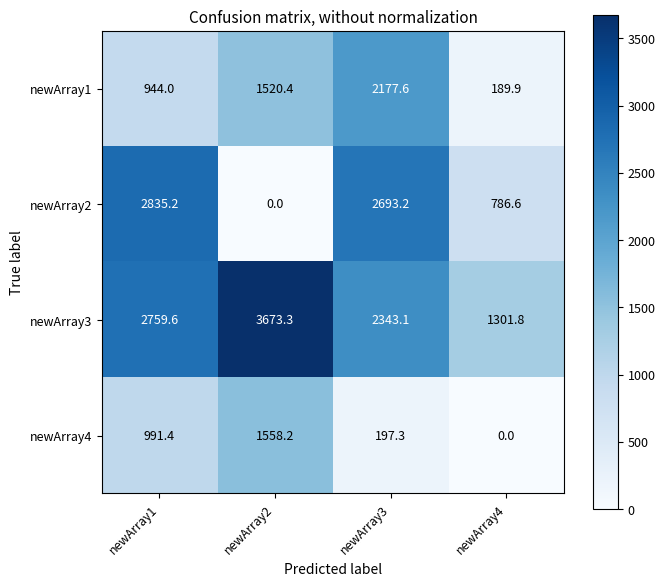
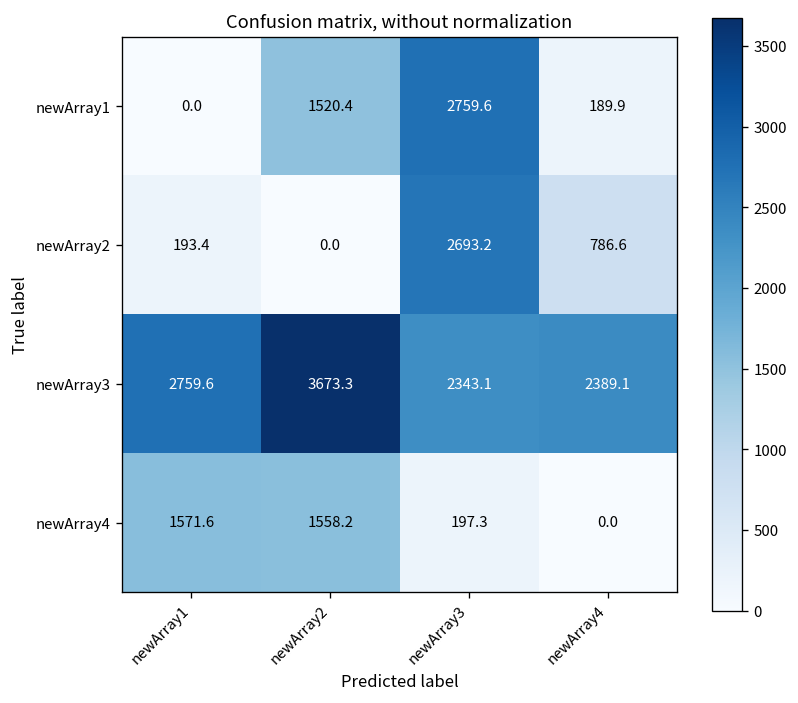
newArray1, newArray1: 944.0 -> 0.0
newArray1, newArray3: 2177.6 -> 2759.6
newArray2, newArray1: 2835.2 -> 193.4
newArray3, newArray4: 1301.8 -> 2389.1
newArray4, newArray1: 991.4 -> 1571.6
